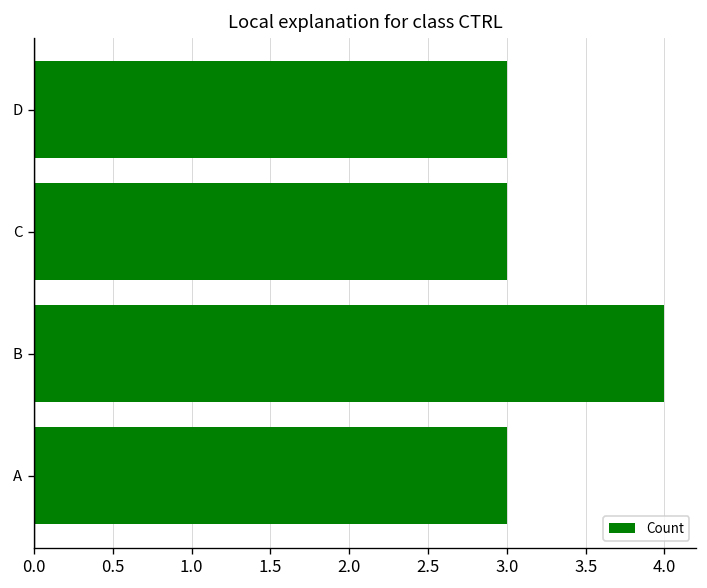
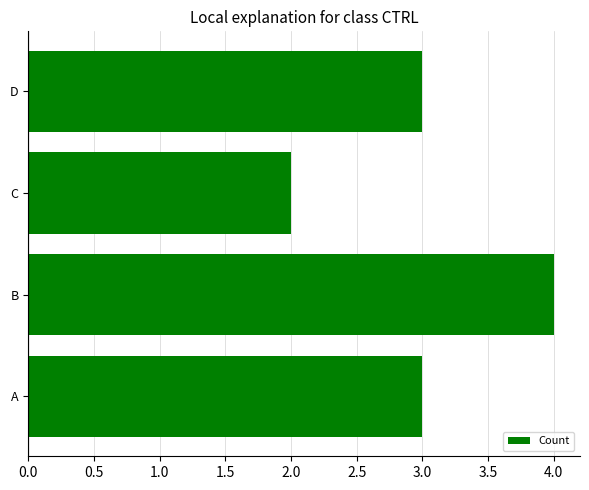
C: 3 -> 2
